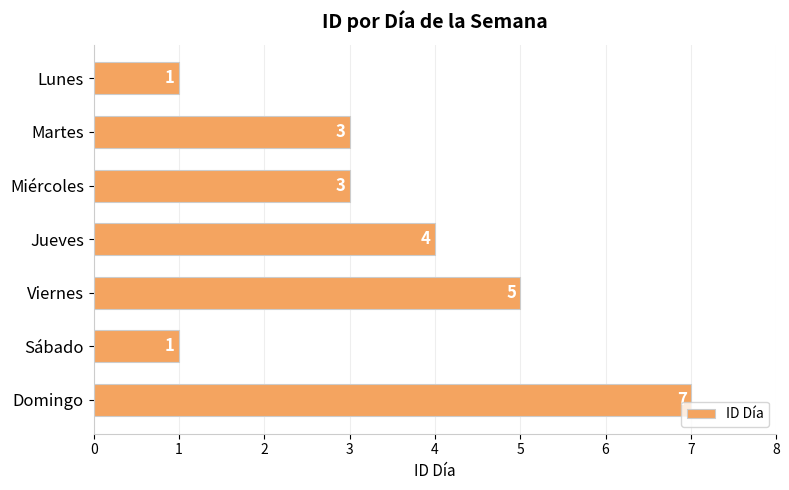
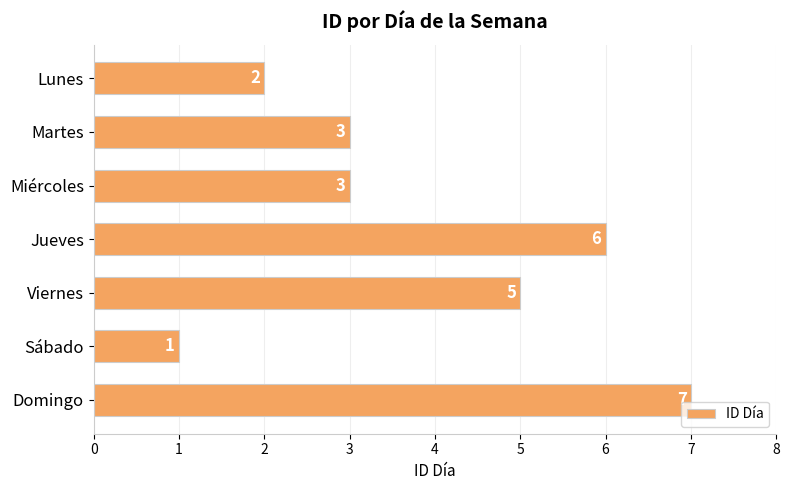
Lunes: 1 -> 2
Jueves: 4 -> 6
